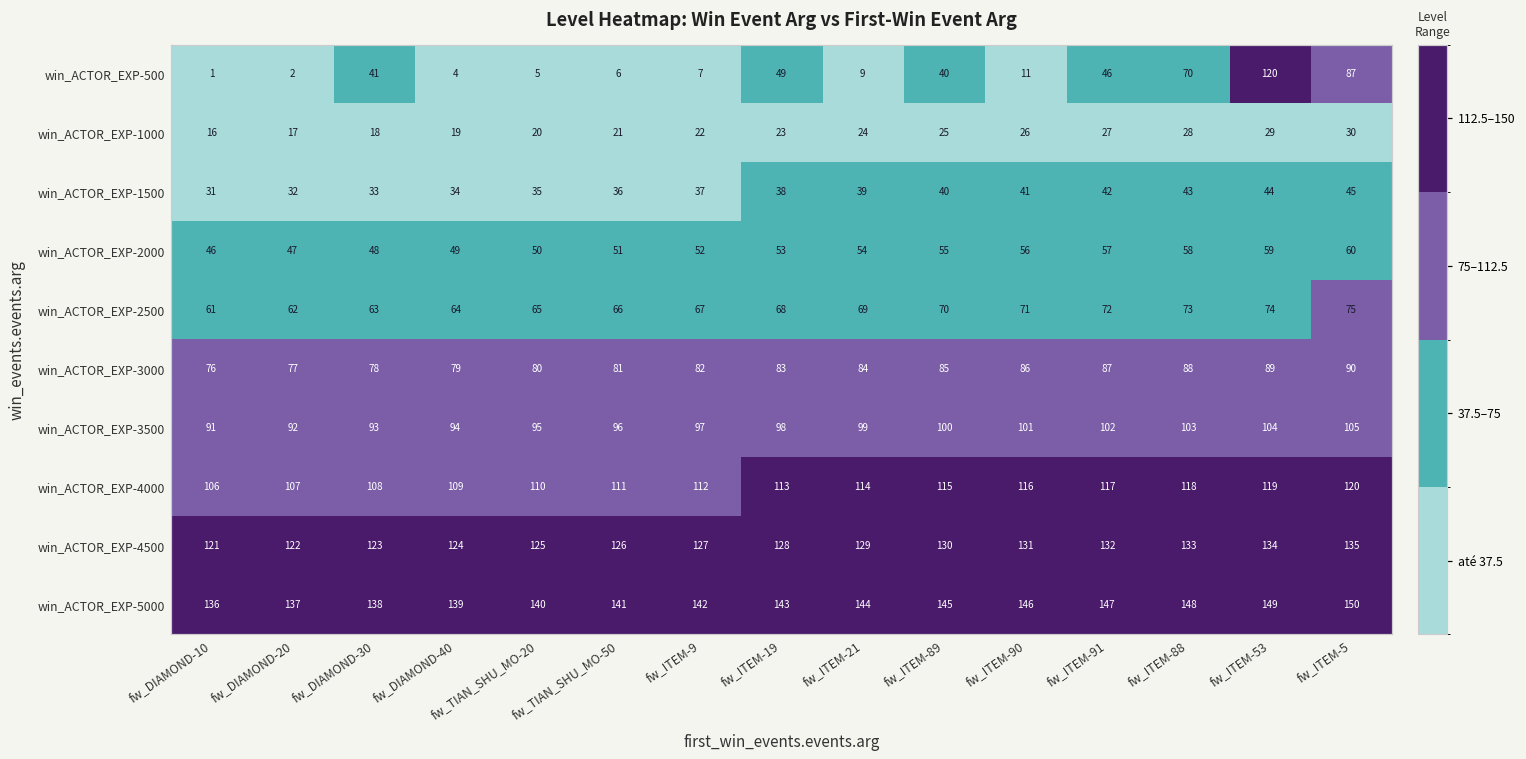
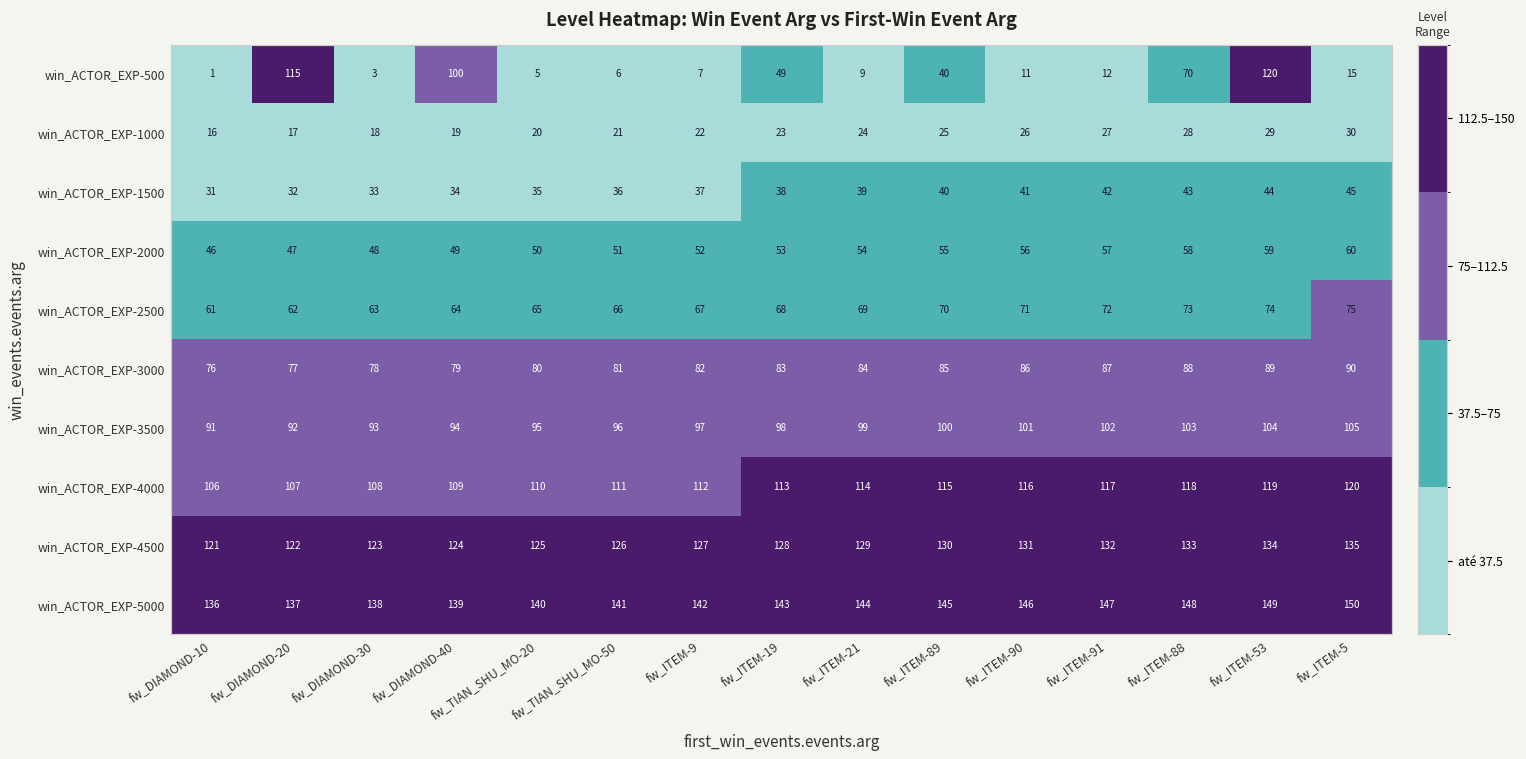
win_ACTOR_EXP-500, fw_DIAMOND-20: 2 -> 115
win_ACTOR_EXP-500, fw_DIAMOND-30: 41 -> 3
win_ACTOR_EXP-500, fw_DIAMOND-40: 4 -> 100
win_ACTOR_EXP-500, fw_ITEM-91: 46 -> 12
win_ACTOR_EXP-500, fw_ITEM-5: 87 -> 15
